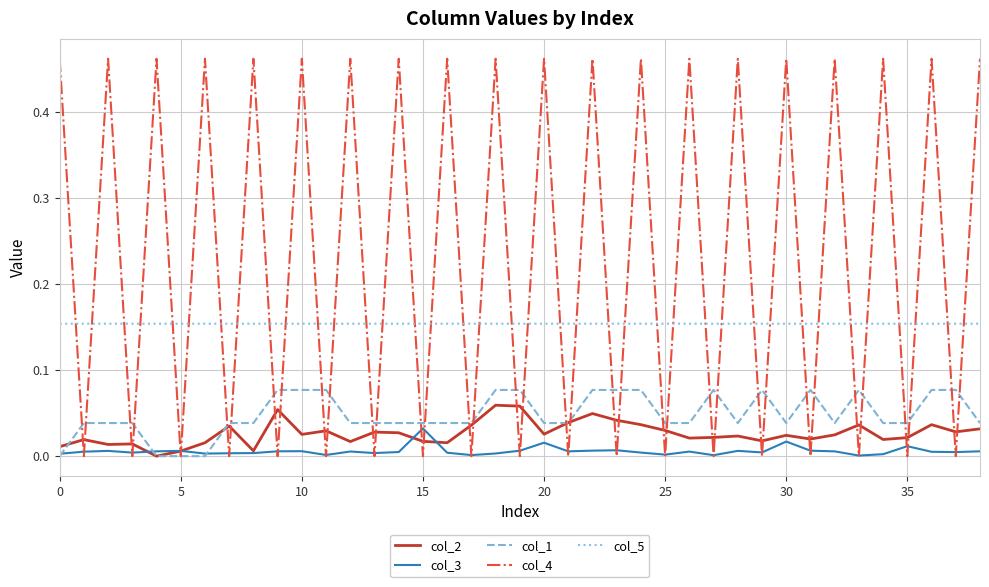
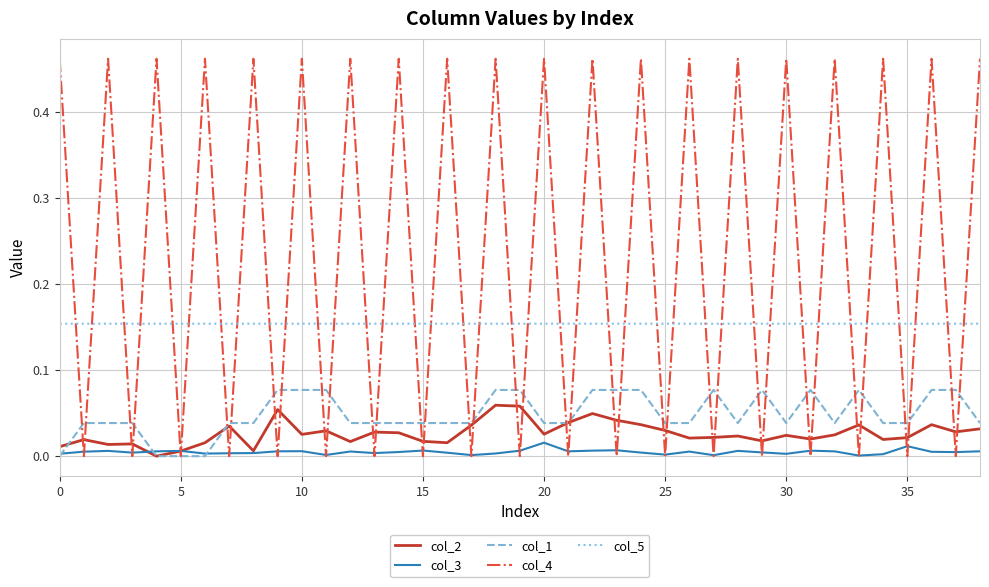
col_3, 15: 0.03 -> 0.01
col_3, 30: 0.02 -> 0.00
